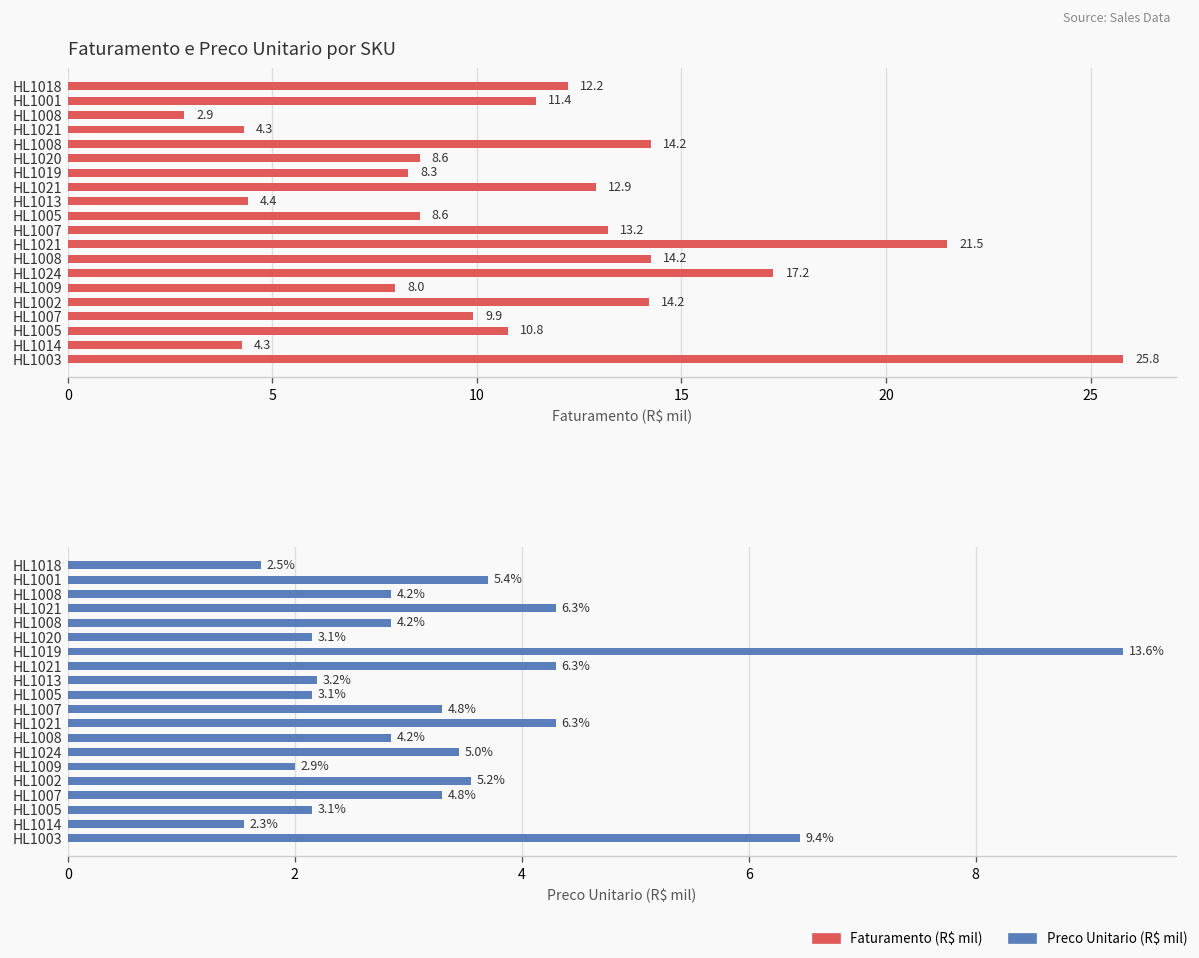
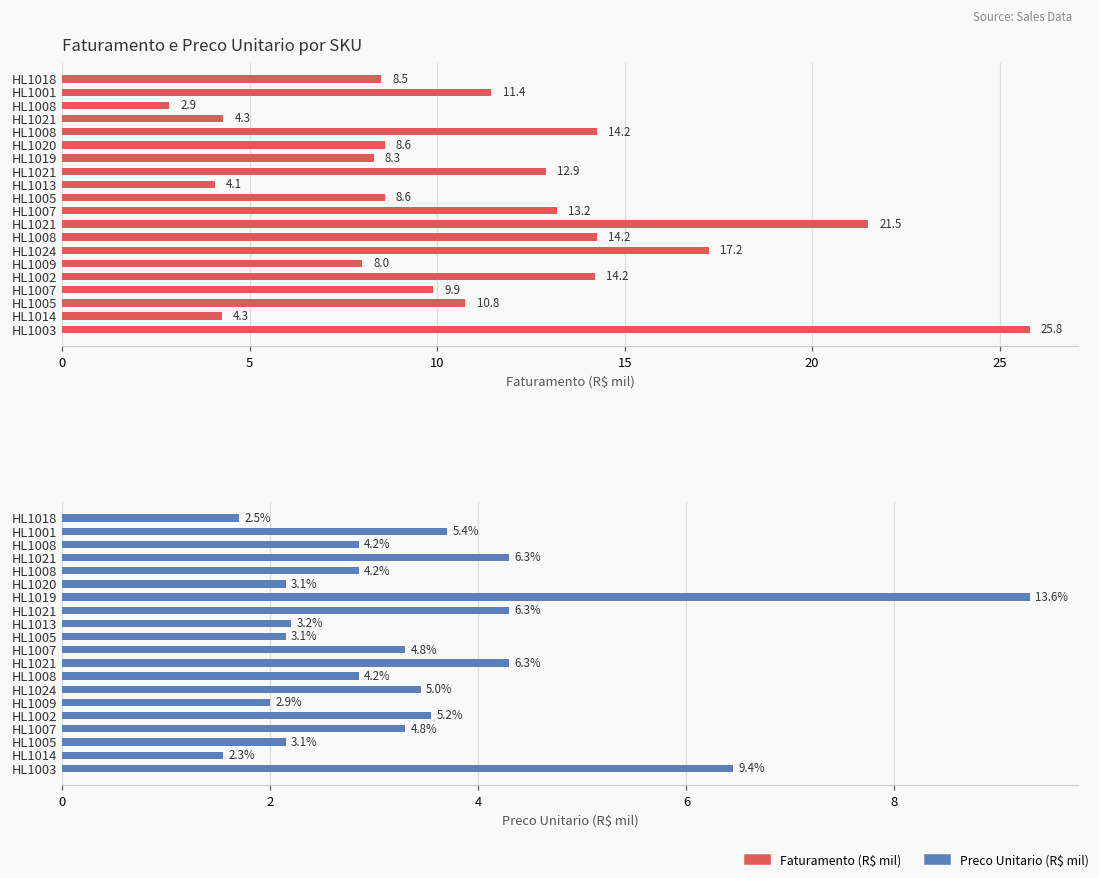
Faturamento e Preco Unitario por SKU, HL1018: 12.2 -> 8.5
Faturamento e Preco Unitario por SKU, HL1013: 4.4 -> 4.1
